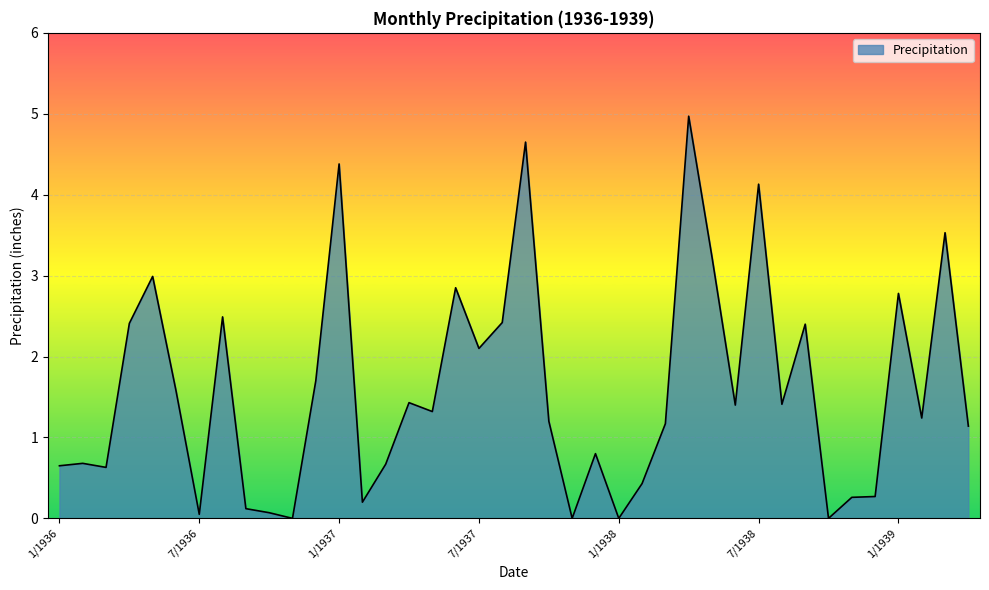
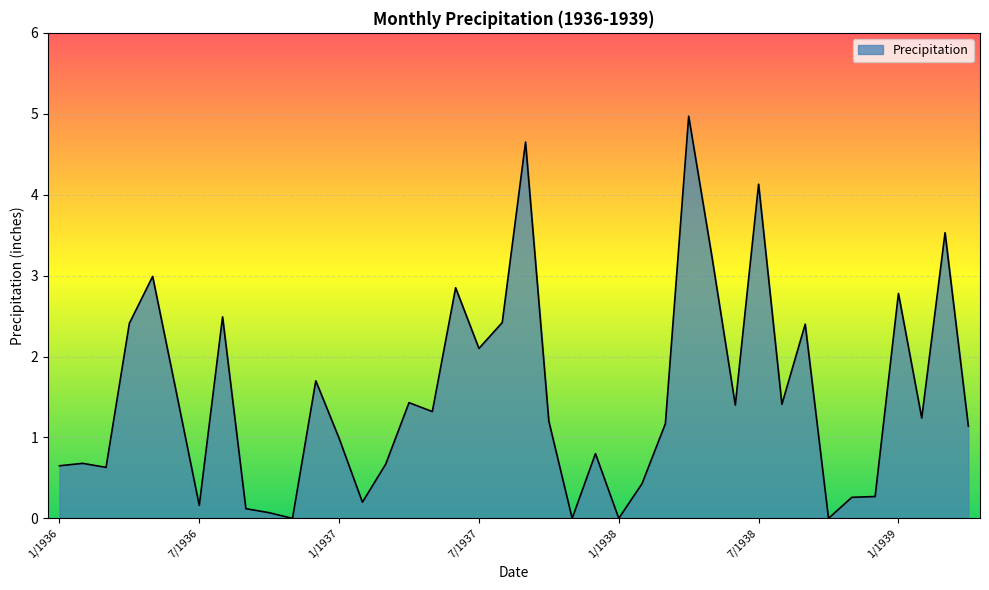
7/1936: 0.1 -> 0.2
1/1937: 4.4 -> 1.0
